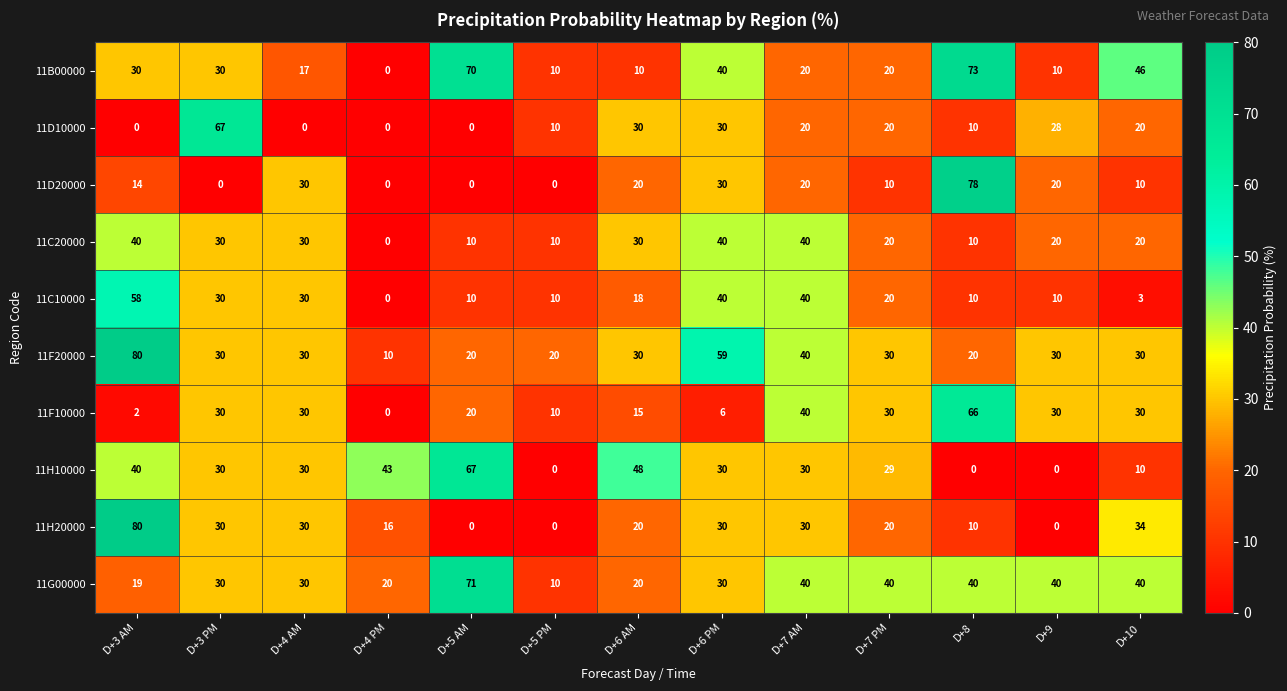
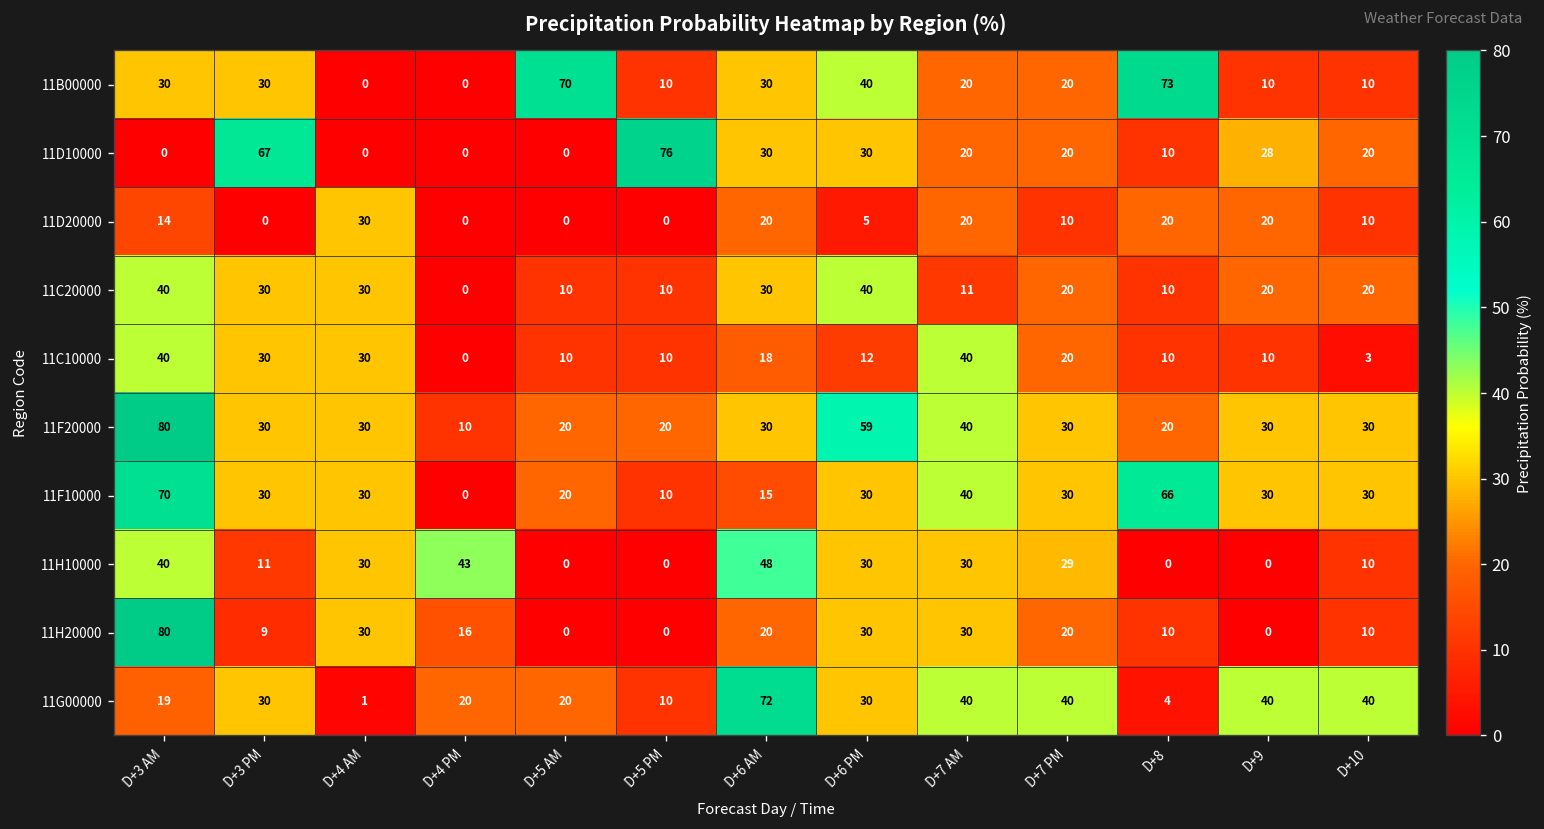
11B00000, D+4 AM: 17 -> 0
11B00000, D+6 AM: 10 -> 30
11B00000, D+10: 46 -> 10
11D10000, D+5 PM: 10 -> 76
11D20000, D+6 PM: 30 -> 5
11D20000, D+8: 78 -> 20
11C20000, D+7 AM: 40 -> 11
11C10000, D+3 AM: 58 -> 40
11C10000, D+6 PM: 40 -> 12
11F10000, D+3 AM: 2 -> 70
11F10000, D+6 PM: 6 -> 30
11H10000, D+3 PM: 30 -> 11
11H10000, D+5 AM: 67 -> 0
11H20000, D+3 PM: 30 -> 9
11H20000, D+10: 34 -> 10
11G00000, D+4 AM: 30 -> 1
11G00000, D+5 AM: 71 -> 20
11G00000, D+6 AM: 20 -> 72
11G00000, D+8: 40 -> 4
